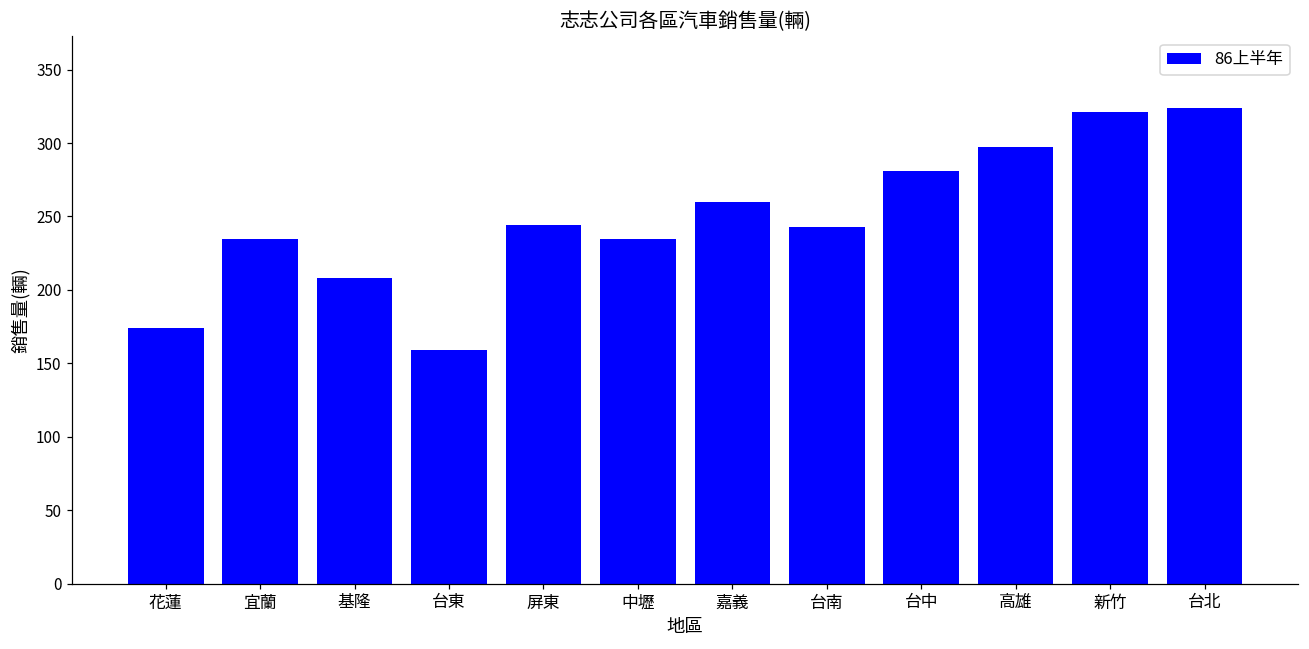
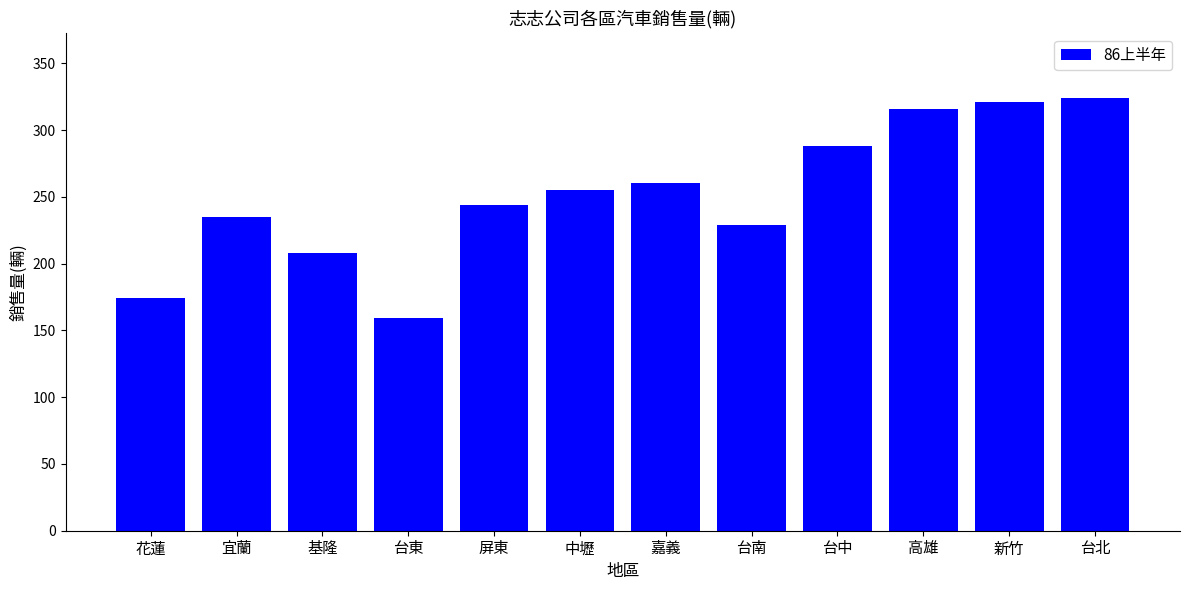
中壢: 235 -> 255
台南: 243 -> 229
台中: 281 -> 288
高雄: 297 -> 316
